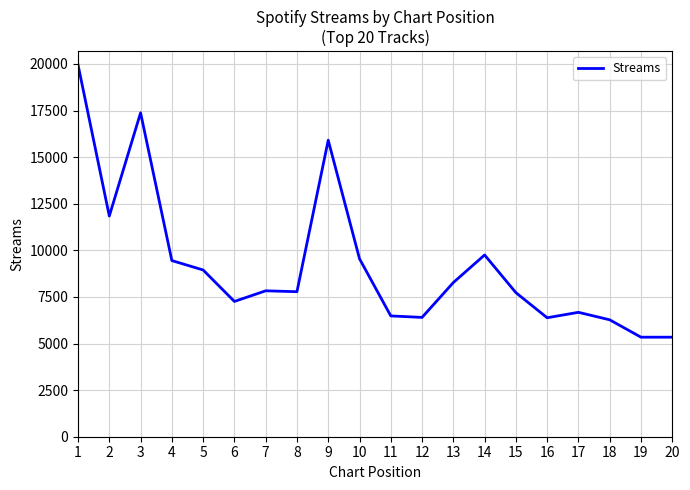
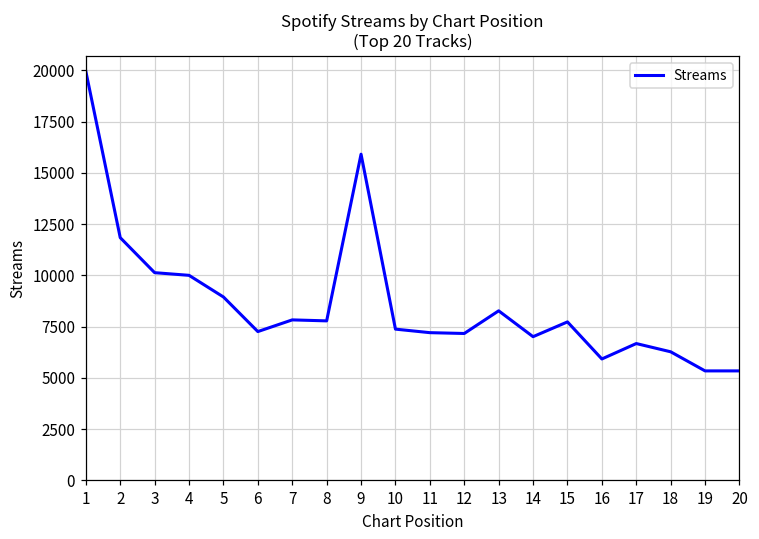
3: 17400 -> 10100
4: 9500 -> 10000
10: 9500 -> 7400
11: 6500 -> 7200
12: 6400 -> 7200
14: 9800 -> 7000
16: 6400 -> 5900
